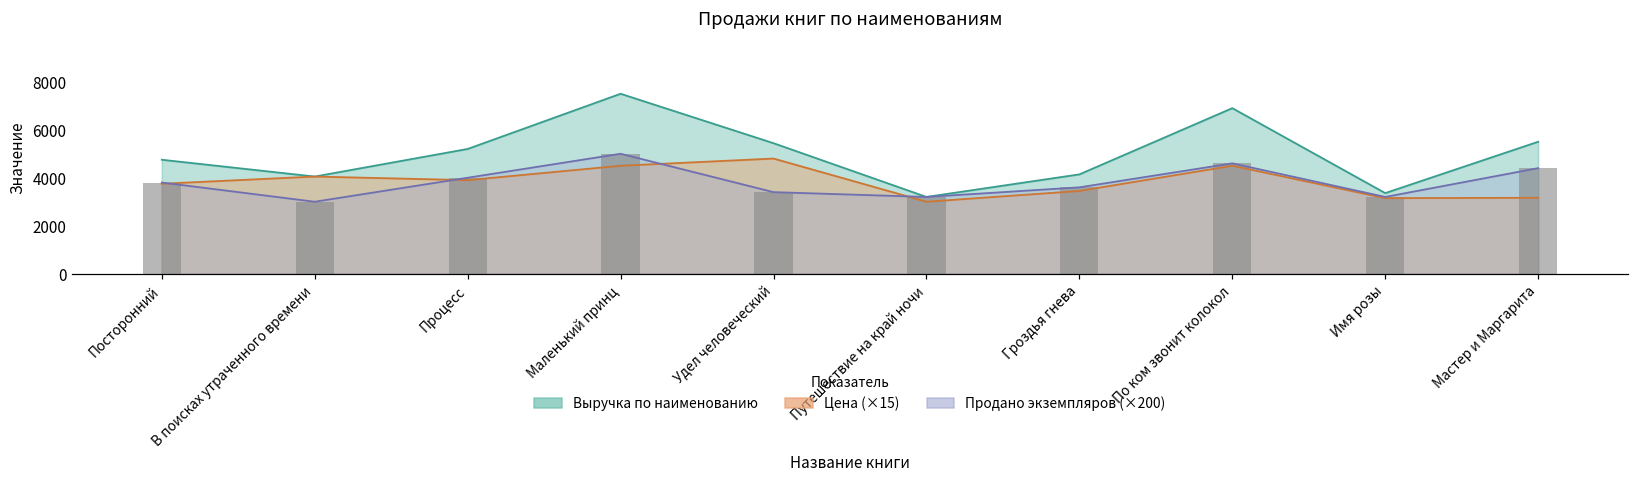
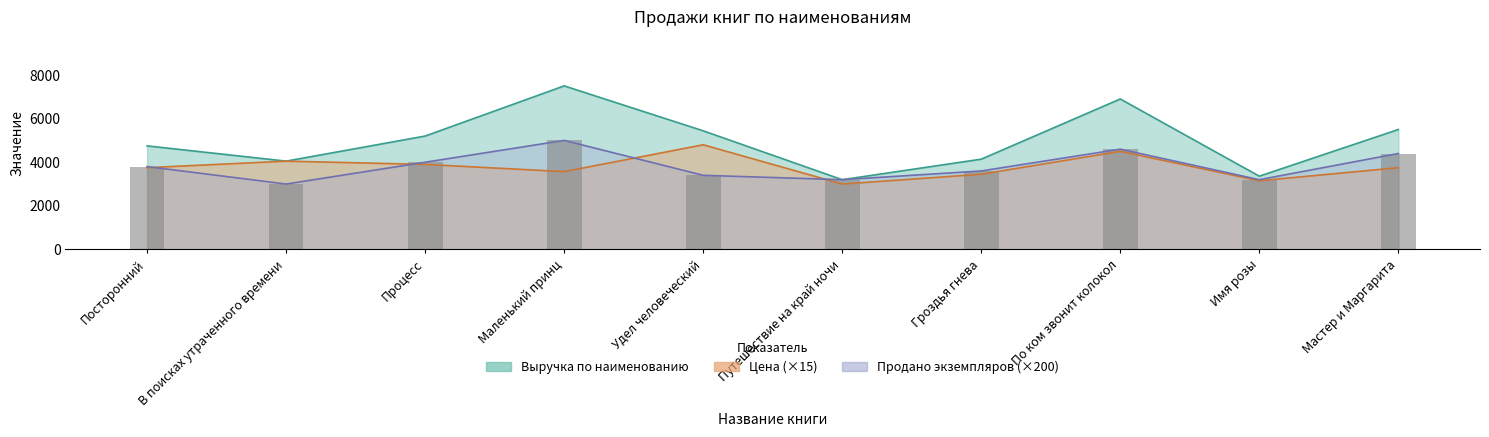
Цена (×15), Маленький принц: 4500 -> 3600
Цена (×15), Мастер и Маргарита: 3200 -> 3800
